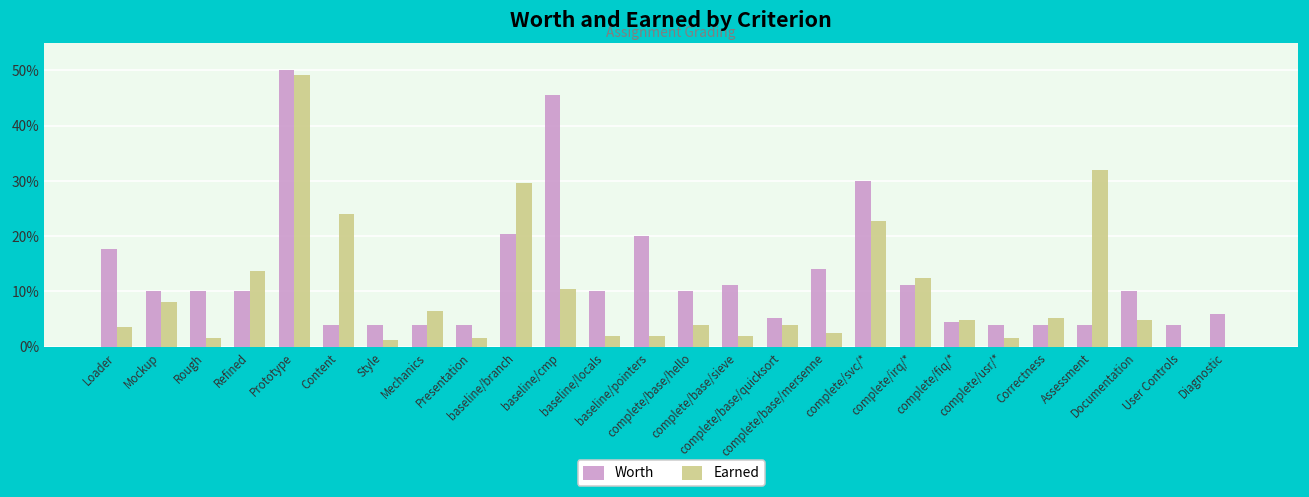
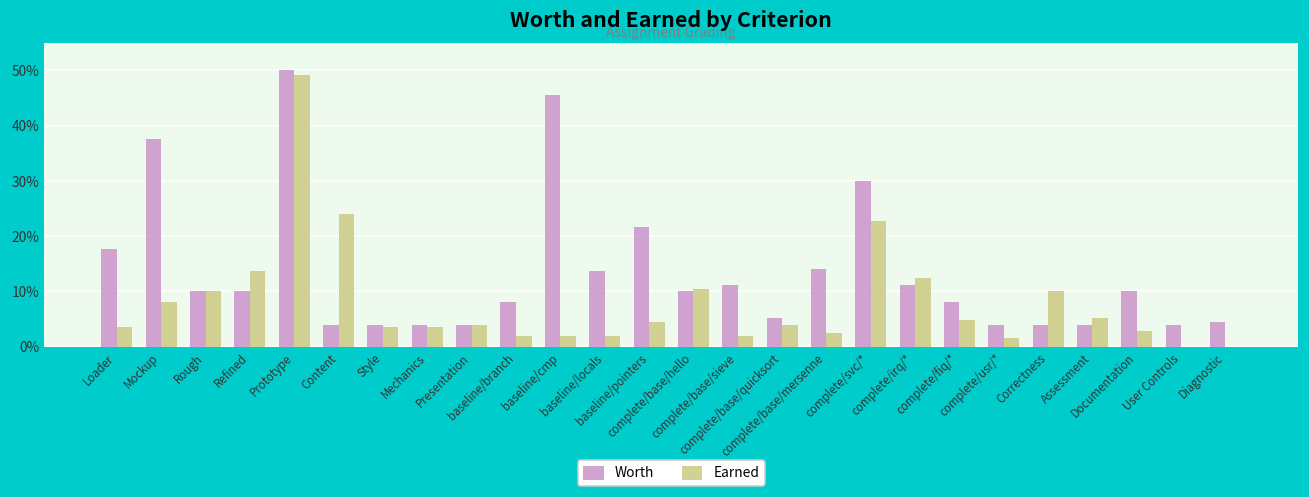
Worth, Mockup: 10% -> 38%
Earned, Rough: 2% -> 10%
Earned, Style: 1% -> 4%
Earned, Mechanics: 6% -> 4%
Earned, Presentation: 2% -> 4%
Worth, baseline/branch: 20% -> 8%
Earned, baseline/branch: 30% -> 2%
Earned, baseline/cmp: 10% -> 2%
Worth, baseline/locals: 10% -> 14%
Worth, baseline/pointers: 20% -> 22%
Earned, baseline/pointers: 2% -> 4%
Earned, complete/base/hello: 4% -> 10%
Worth, complete/fiq/*: 4% -> 8%
Earned, Correctness: 5% -> 10%
Earned, Assessment: 32% -> 5%
Earned, Documentation: 5% -> 3%
Worth, Diagnostic: 6% -> 4%
